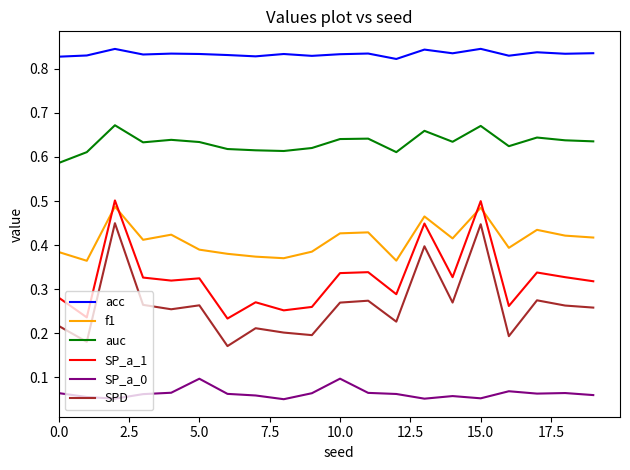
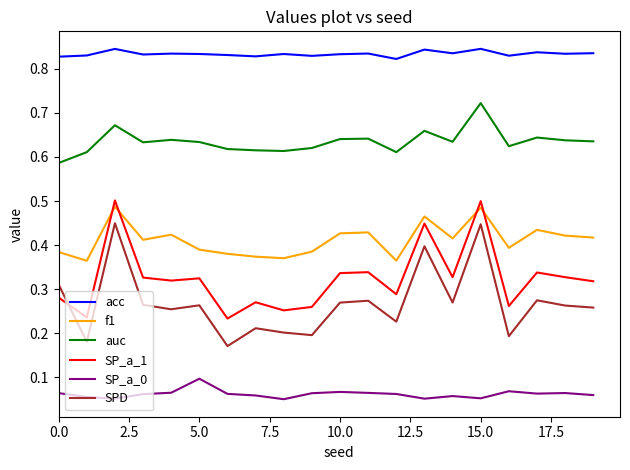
SPD, 0.0: 0.22 -> 0.31
SP_a_0, 10.0: 0.10 -> 0.07
auc, 15.0: 0.67 -> 0.72
